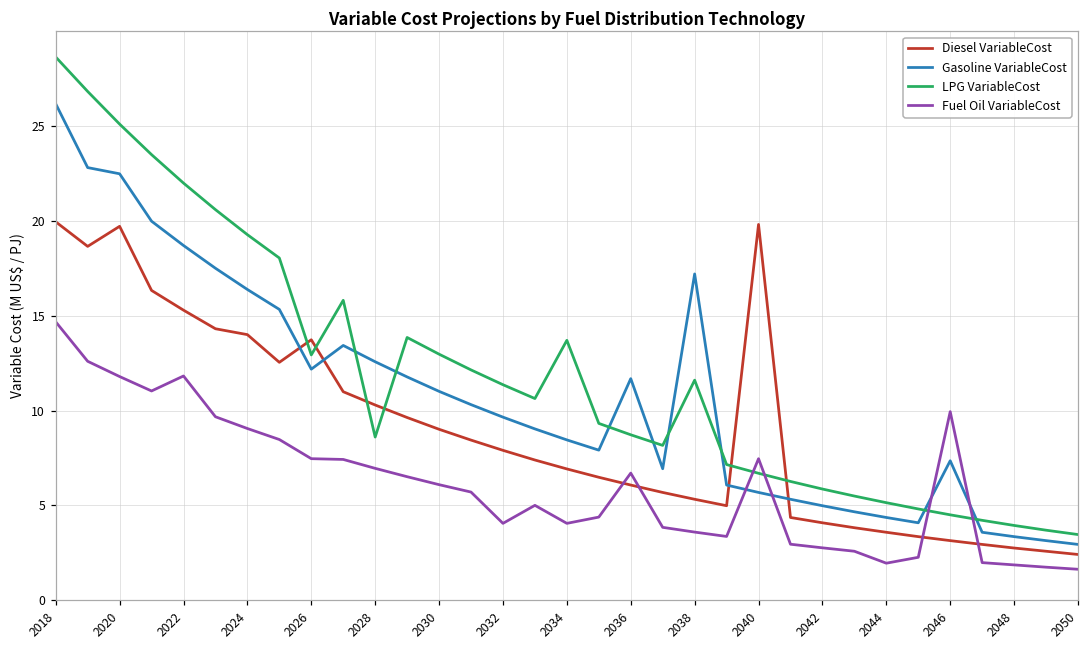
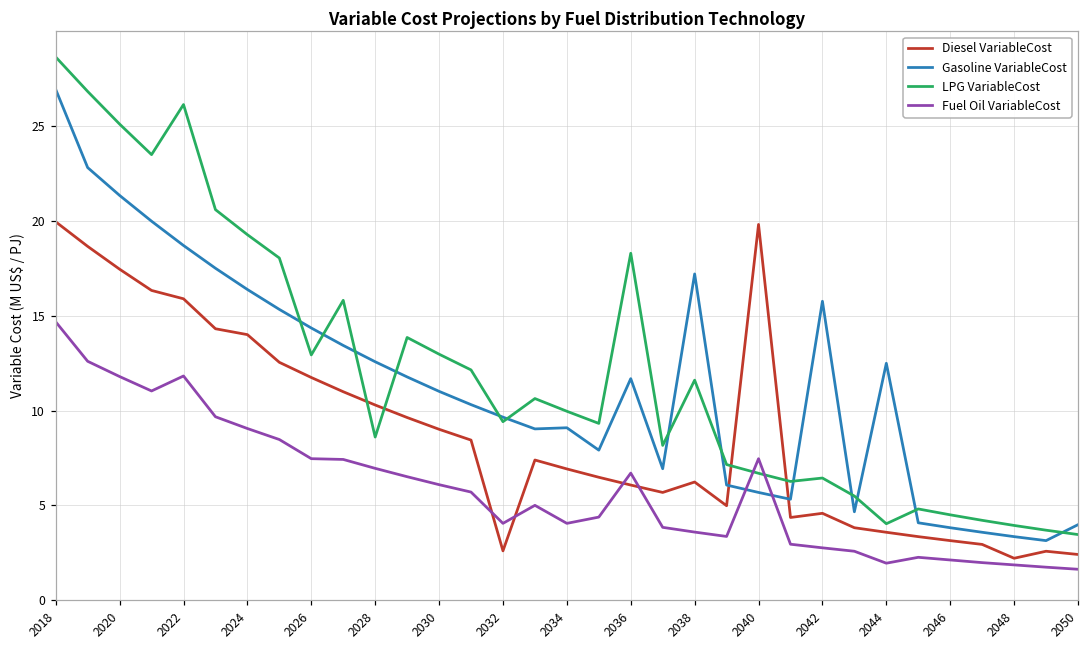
Gasoline VariableCost, 2018: 26.2 -> 26.9
Diesel VariableCost, 2020: 19.7 -> 17.5
Gasoline VariableCost, 2020: 22.5 -> 21.3
Diesel VariableCost, 2022: 15.3 -> 15.9
LPG VariableCost, 2022: 22.0 -> 26.1
Diesel VariableCost, 2026: 13.7 -> 11.7
Gasoline VariableCost, 2026: 12.2 -> 14.4
Diesel VariableCost, 2032: 7.9 -> 2.6
LPG VariableCost, 2032: 11.4 -> 9.4
Gasoline VariableCost, 2034: 8.5 -> 9.1
LPG VariableCost, 2034: 13.7 -> 10.0
LPG VariableCost, 2036: 8.7 -> 18.3
Diesel VariableCost, 2038: 5.3 -> 6.2
Diesel VariableCost, 2042: 4.1 -> 4.6
Gasoline VariableCost, 2042: 5.0 -> 15.8
LPG VariableCost, 2042: 5.9 -> 6.4
Gasoline VariableCost, 2044: 4.4 -> 12.5
LPG VariableCost, 2044: 5.1 -> 4.0
Gasoline VariableCost, 2046: 7.4 -> 3.8
Fuel Oil VariableCost, 2046: 9.9 -> 2.1
Diesel VariableCost, 2048: 2.8 -> 2.2
Gasoline VariableCost, 2050: 2.9 -> 4.0
